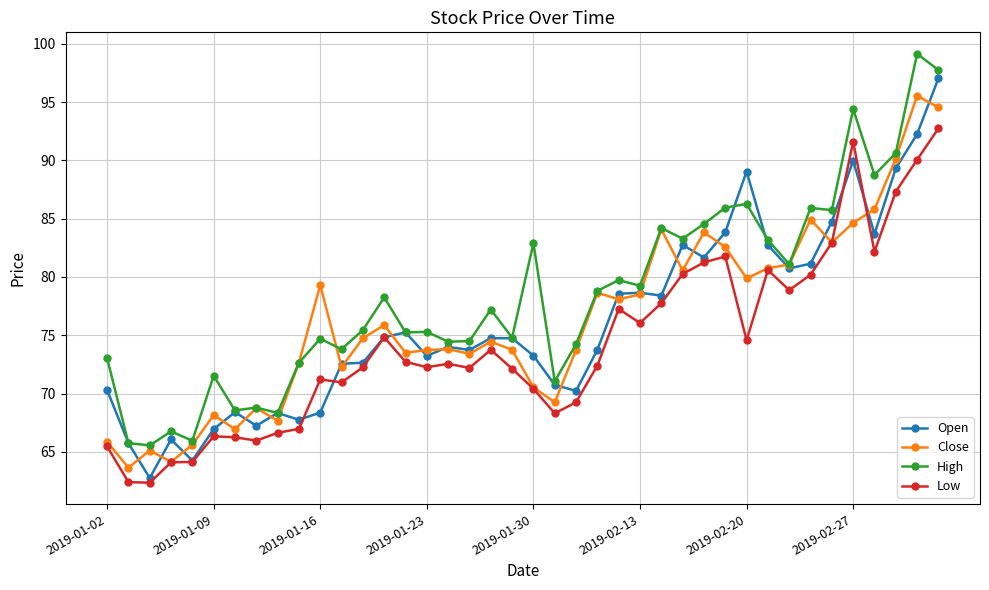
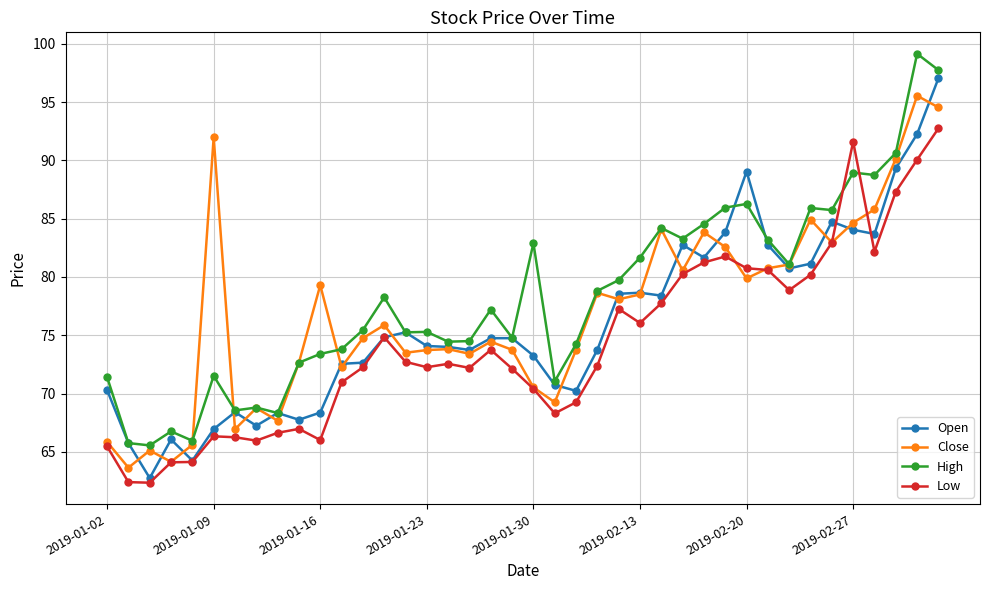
High, 2019-01-02: 73.0 -> 71.4
Close, 2019-01-09: 68.2 -> 92.0
High, 2019-01-16: 74.7 -> 73.4
Low, 2019-01-16: 71.2 -> 66.0
Open, 2019-01-23: 73.2 -> 74.1
High, 2019-02-13: 79.3 -> 81.7
Low, 2019-02-20: 74.6 -> 80.8
Open, 2019-02-27: 90.0 -> 84.1
High, 2019-02-27: 94.4 -> 89.0
